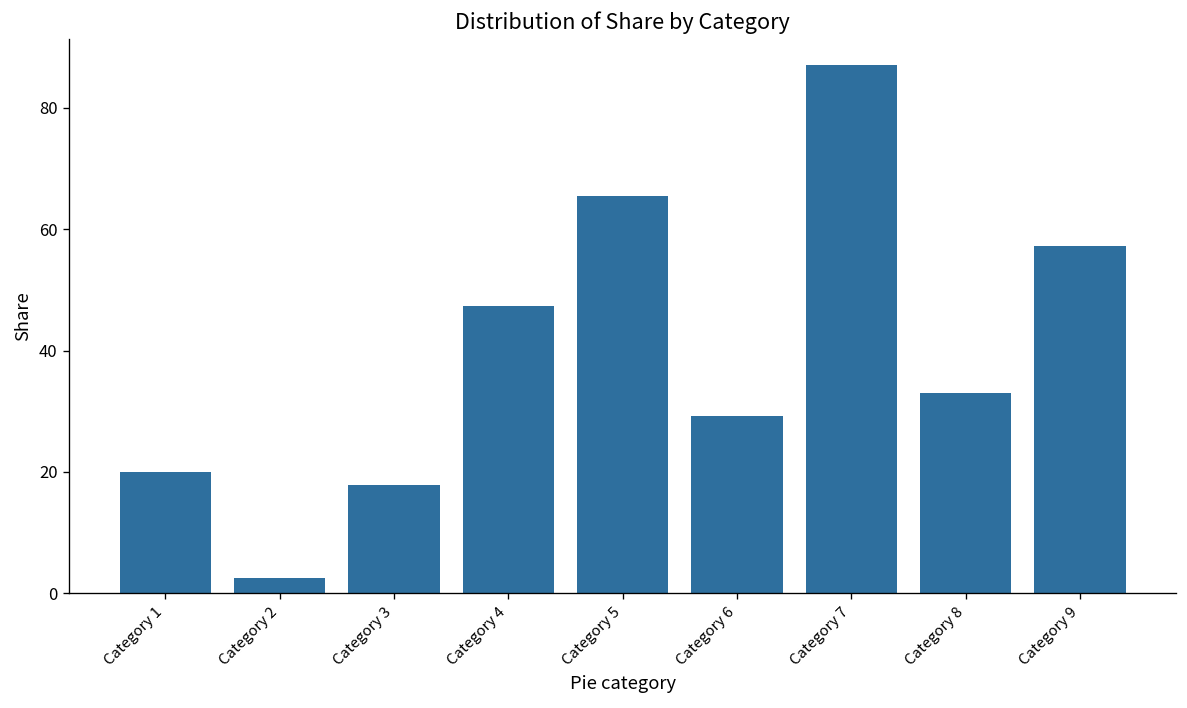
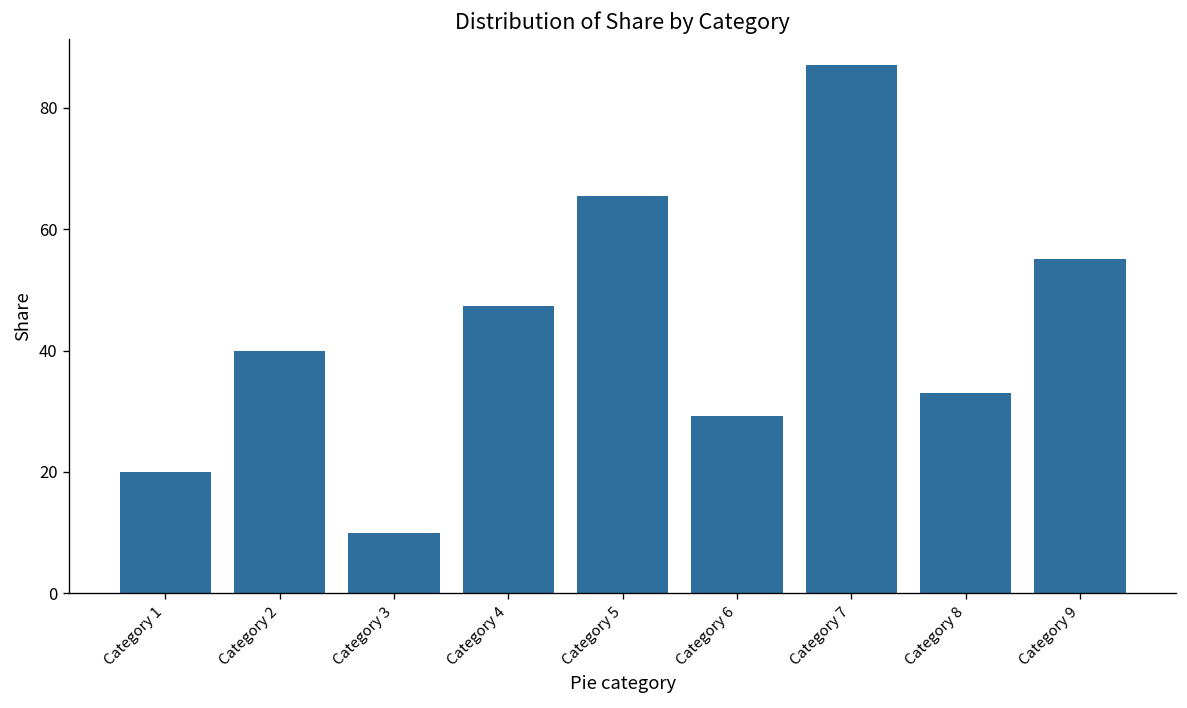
Category 2: 3 -> 40
Category 3: 18 -> 10
Category 9: 57 -> 55
